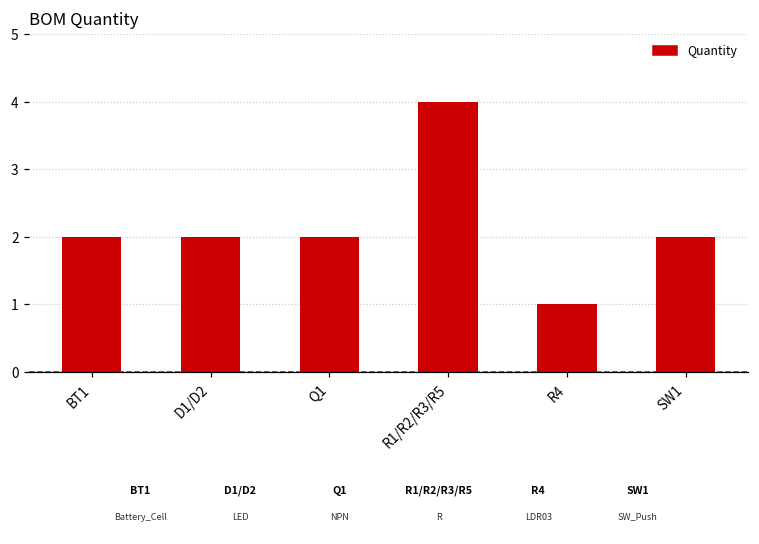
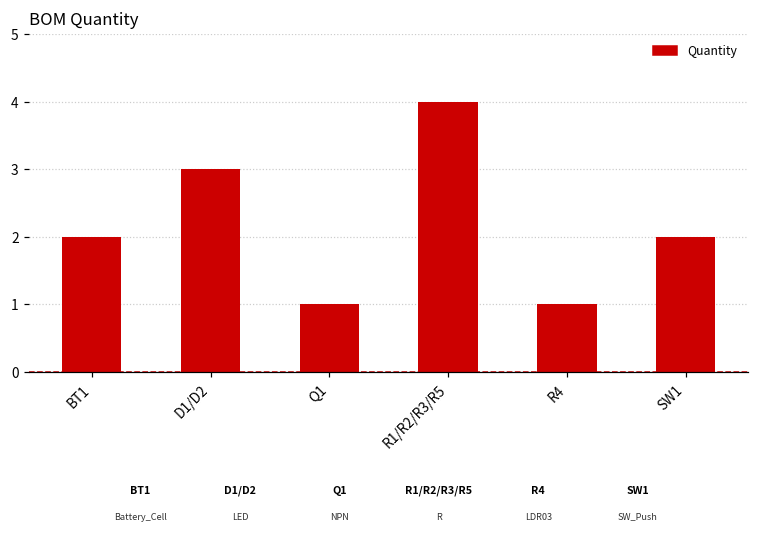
D1/D2: 2 -> 3
Q1: 2 -> 1
